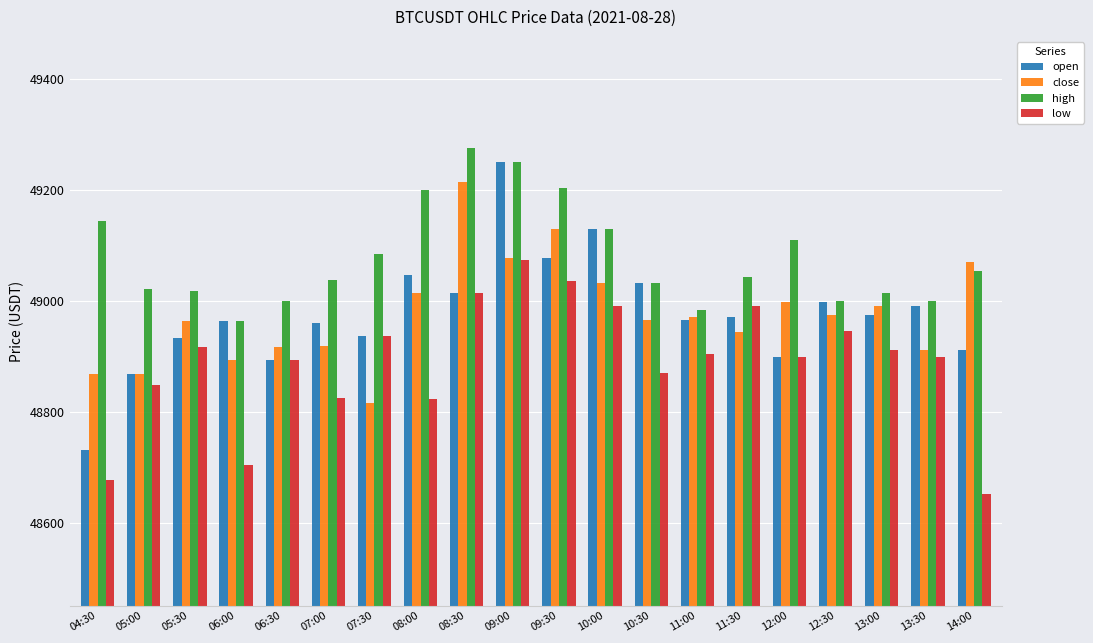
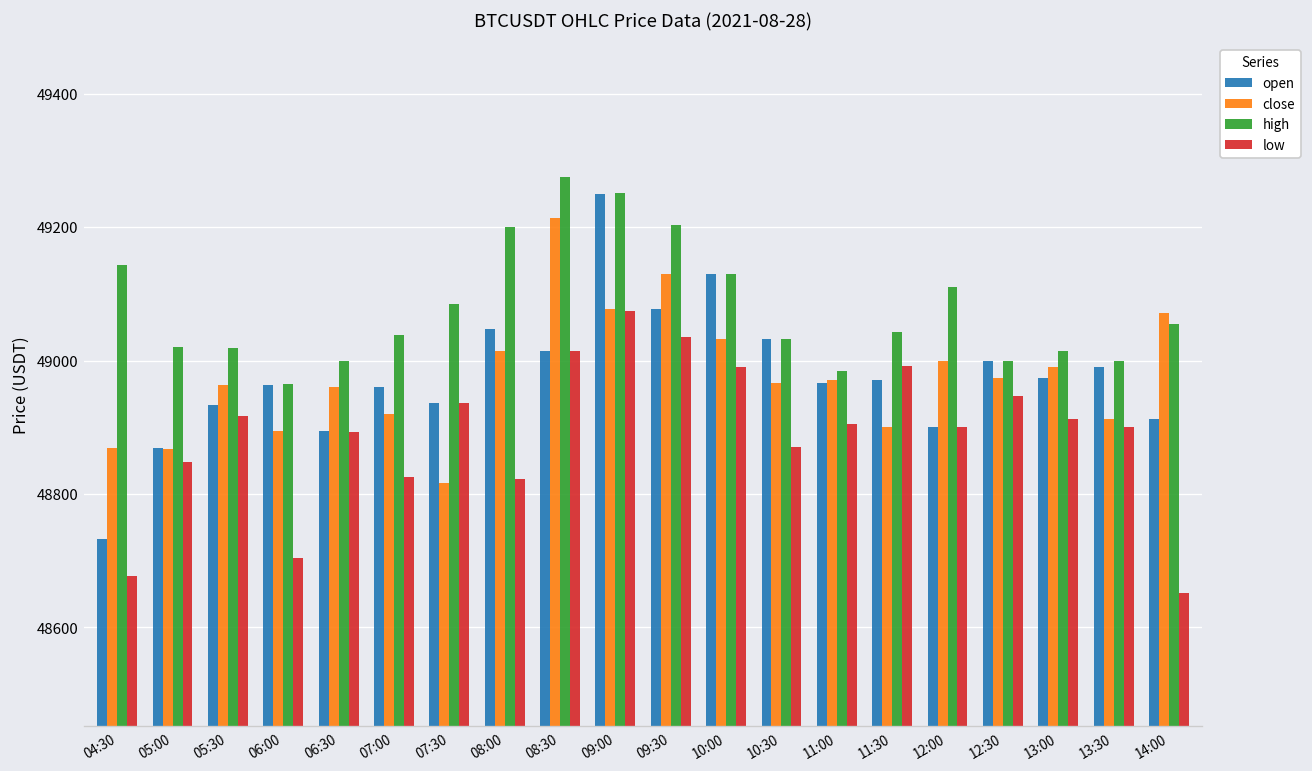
close, 06:30: 48920 -> 48960
close, 11:30: 48940 -> 48900
